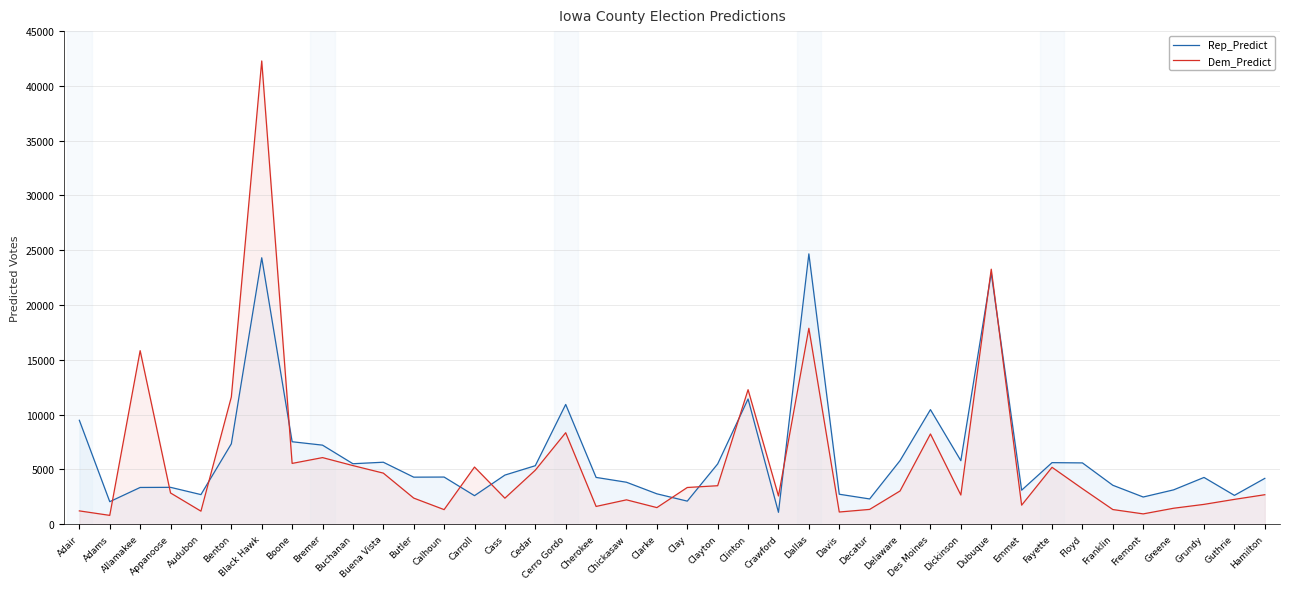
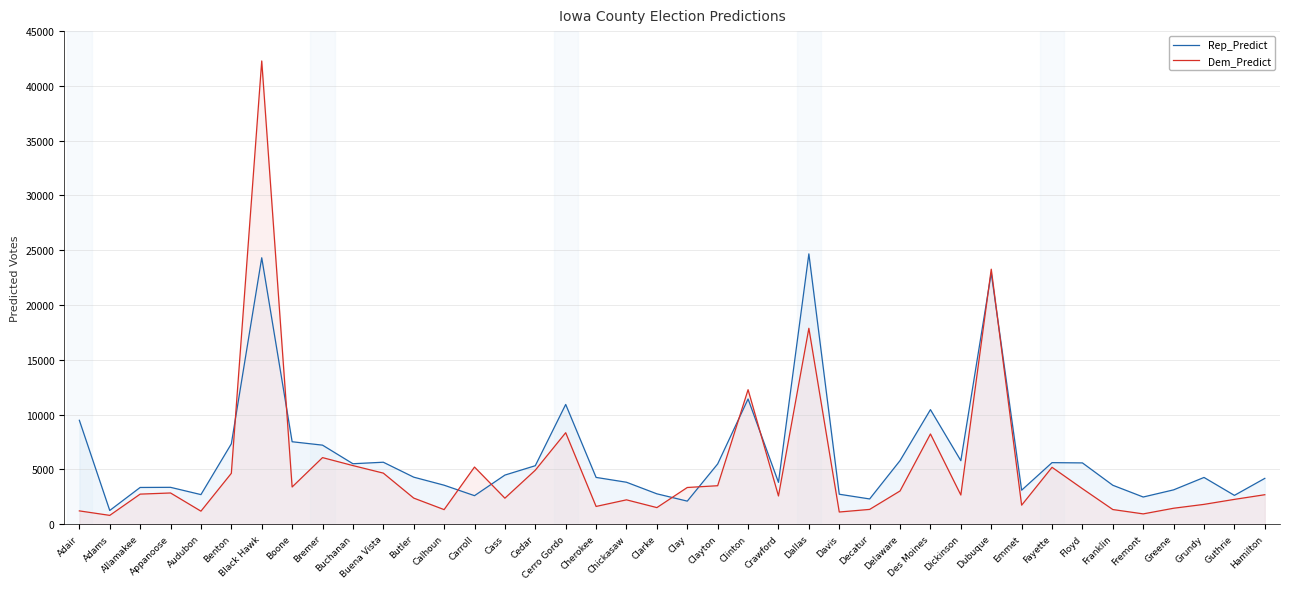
Rep_Predict, Adams: 2100 -> 1300
Dem_Predict, Allamakee: 15800 -> 2700
Dem_Predict, Benton: 11600 -> 4600
Dem_Predict, Boone: 5500 -> 3400
Rep_Predict, Calhoun: 4300 -> 3600
Rep_Predict, Crawford: 1100 -> 3800
